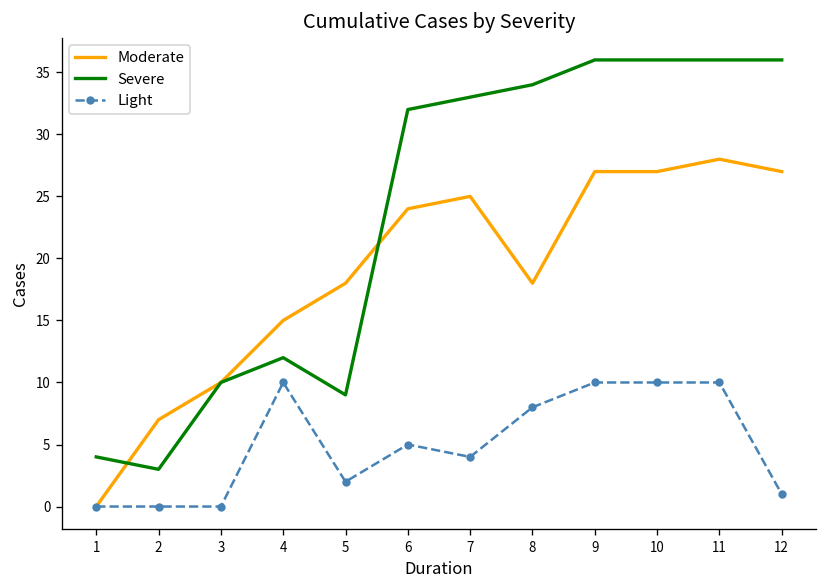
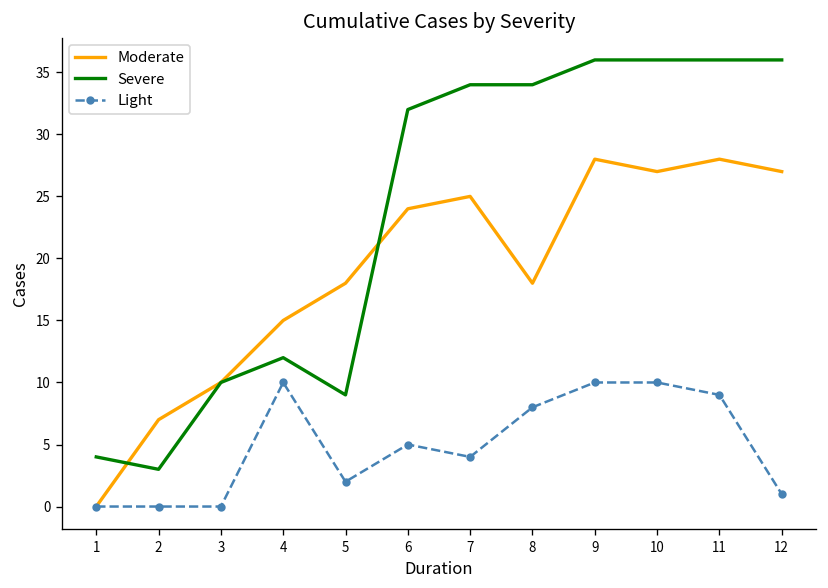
Severe, 7: 33 -> 34
Moderate, 9: 27 -> 28
Light, 11: 10 -> 9
